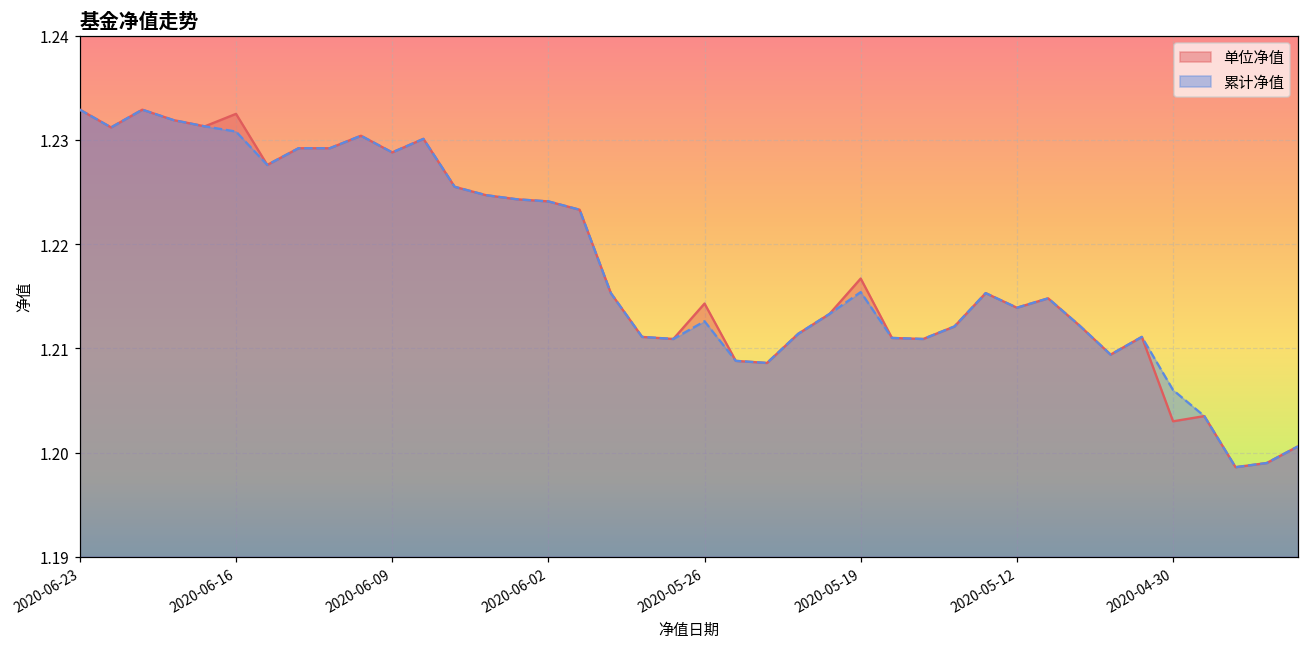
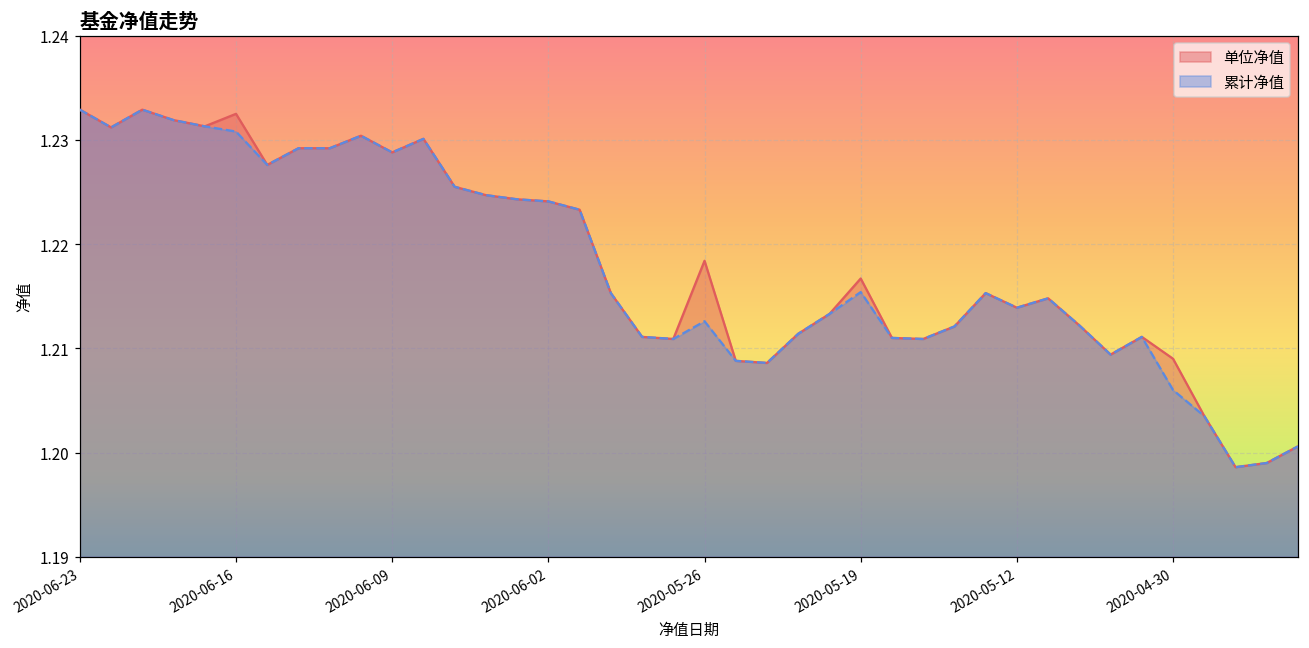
单位净值, 2020-05-26: 1.214 -> 1.218
单位净值, 2020-04-30: 1.203 -> 1.209
